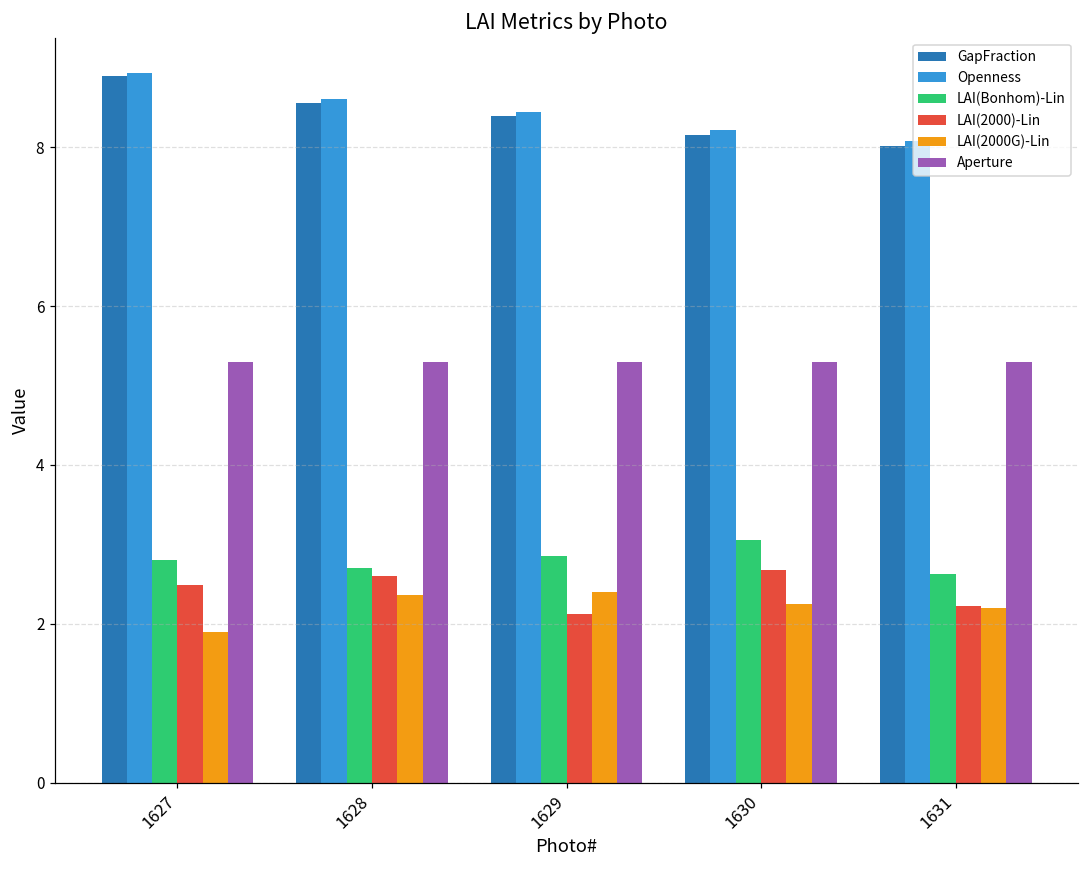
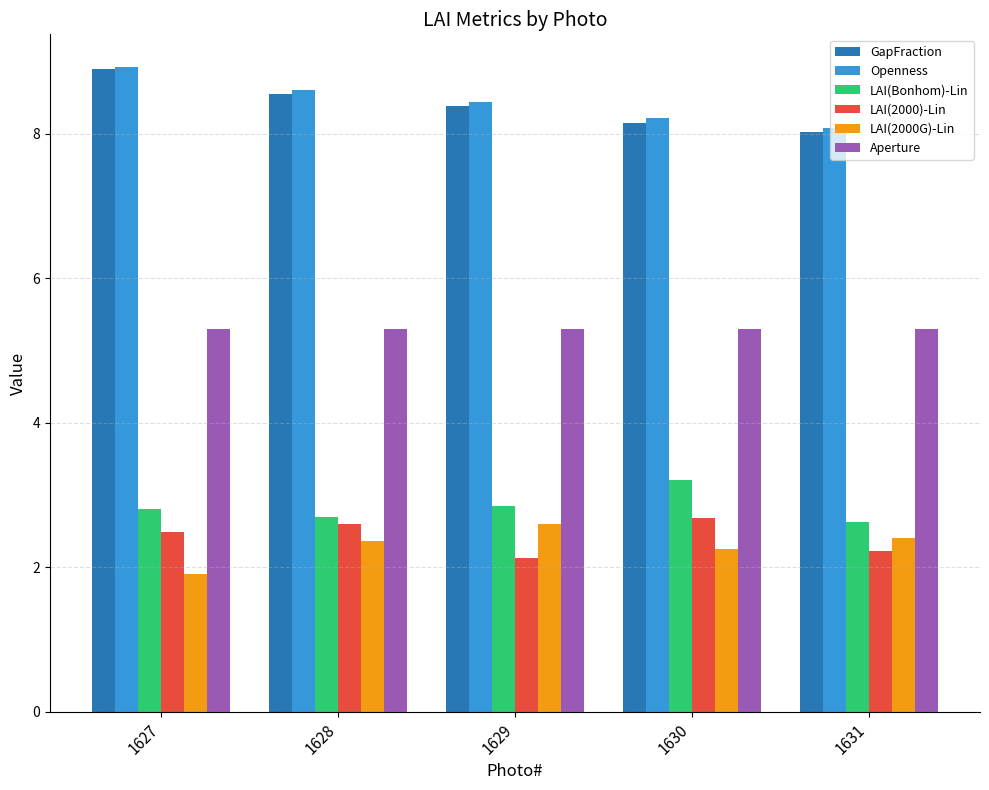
LAI(2000G)-Lin, 1629: 2.4 -> 2.6
LAI(Bonhom)-Lin, 1630: 3.1 -> 3.2
LAI(2000G)-Lin, 1631: 2.2 -> 2.4
